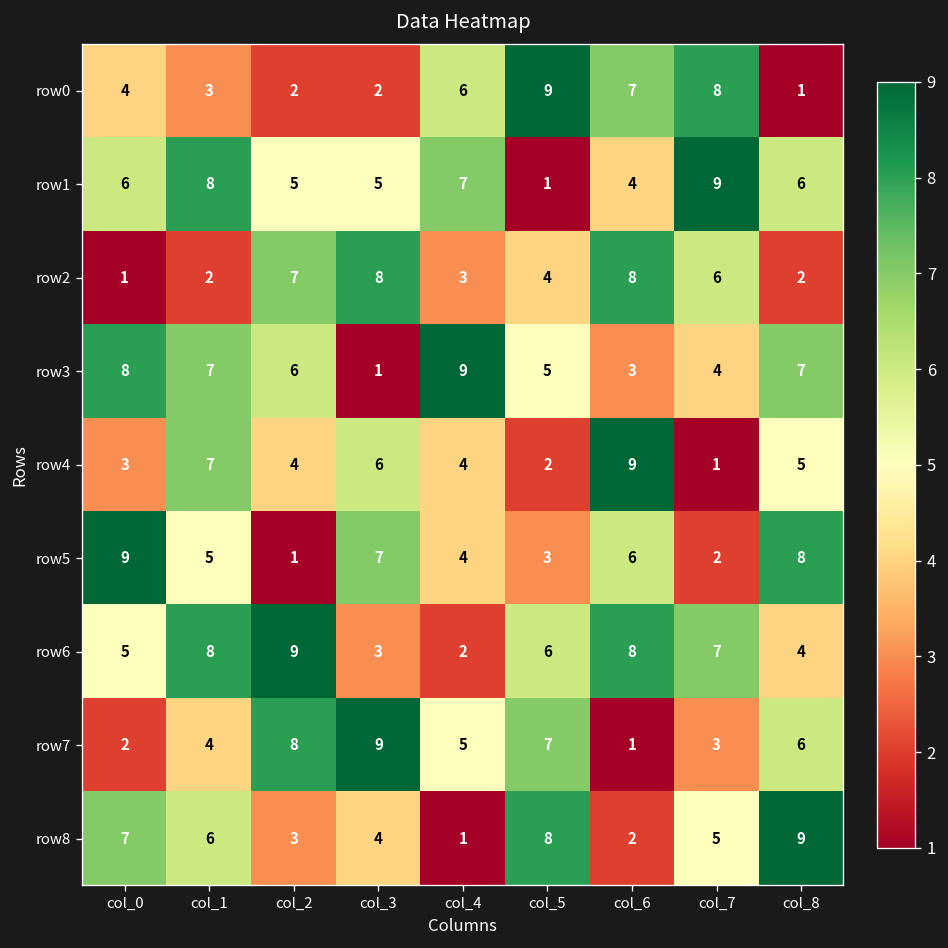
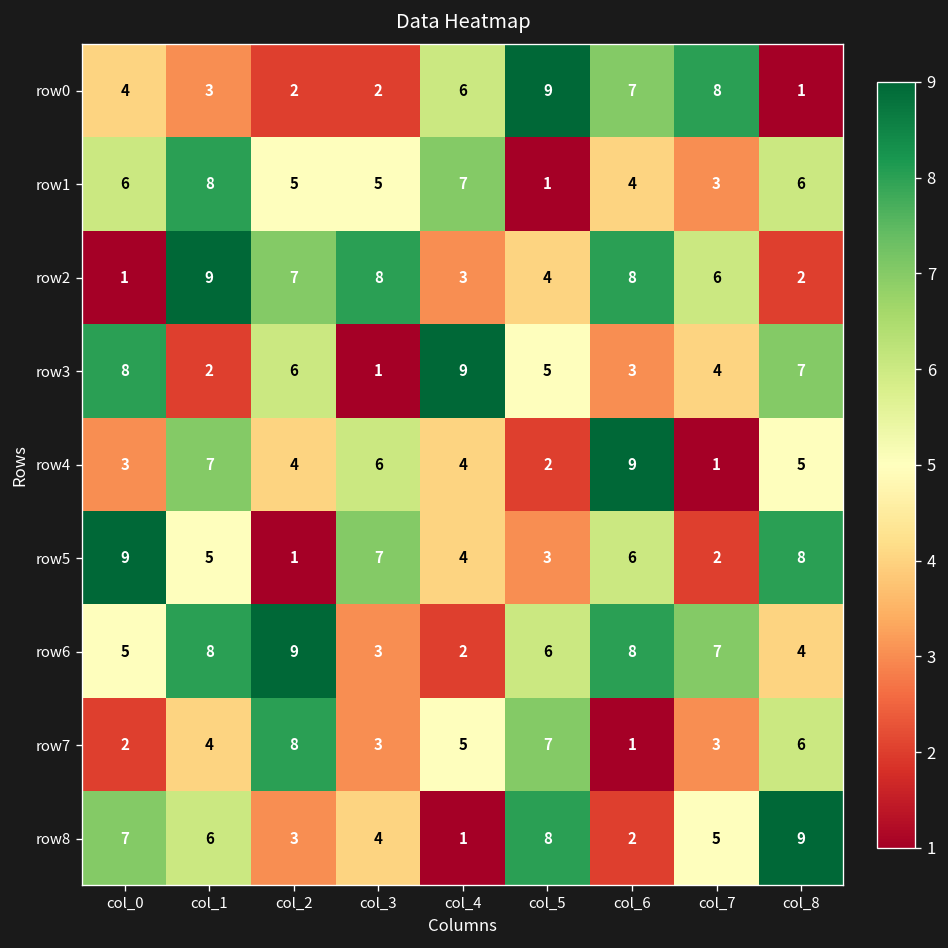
row1, col_7: 9 -> 3
row2, col_1: 2 -> 9
row3, col_1: 7 -> 2
row7, col_3: 9 -> 3
